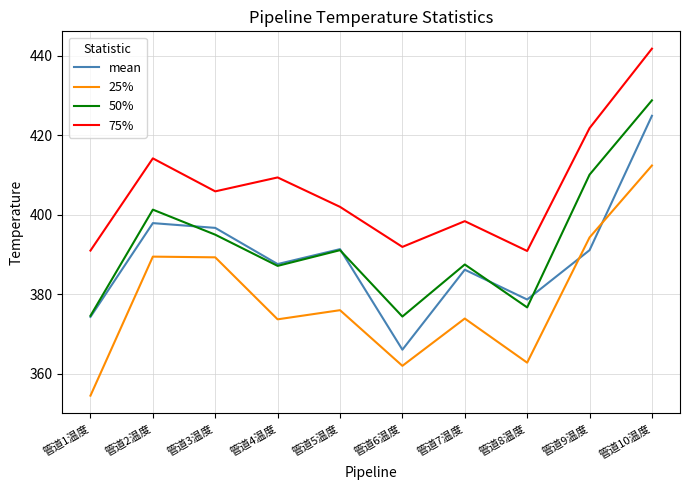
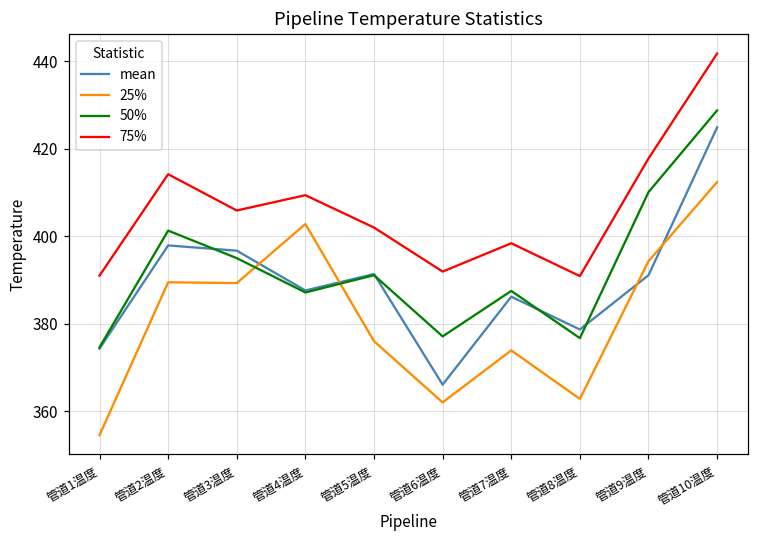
25%, 管道4温度: 374 -> 403
50%, 管道6温度: 374 -> 377
75%, 管道9温度: 422 -> 418
